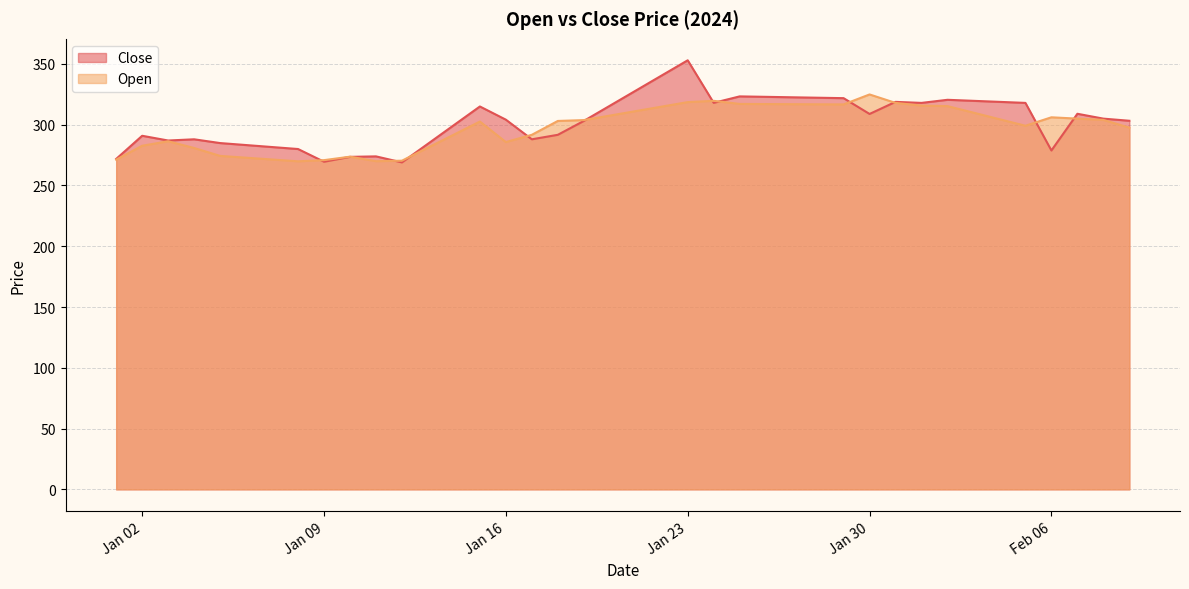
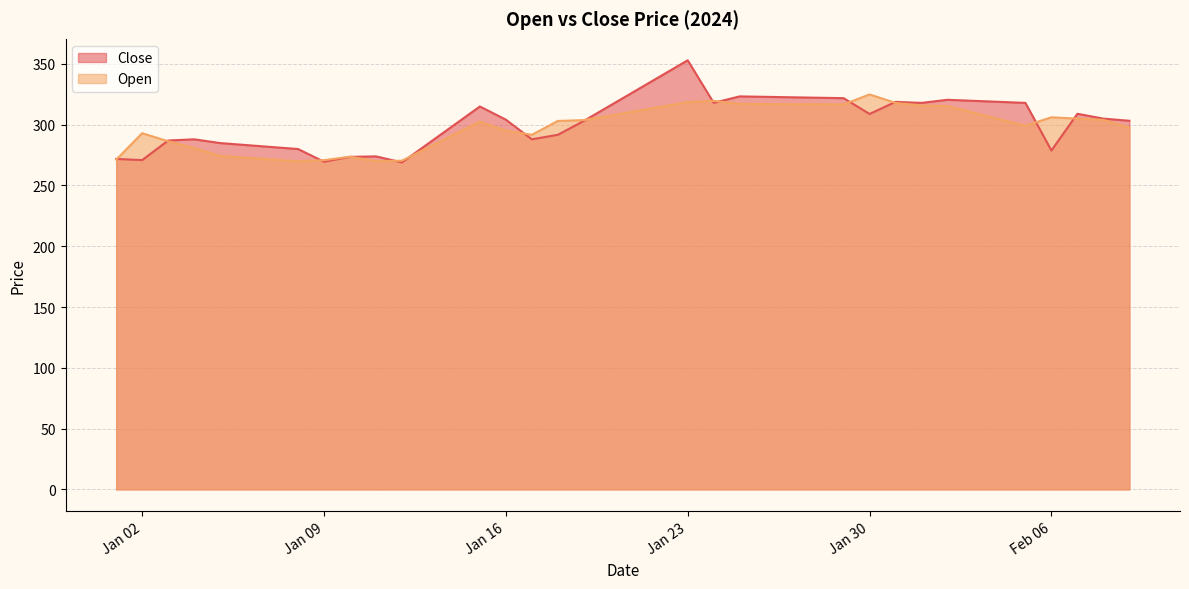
Close, Jan 02: 291 -> 271
Open, Jan 02: 283 -> 293
Open, Jan 16: 286 -> 295
